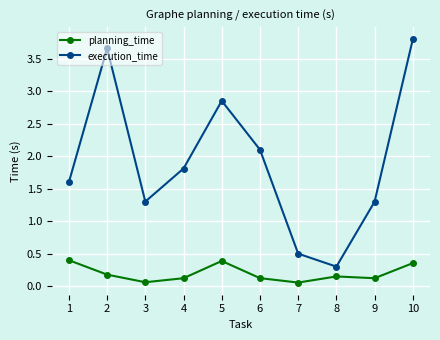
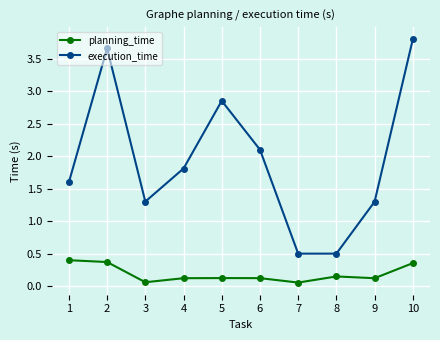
planning_time, 2: 0.2 -> 0.4
planning_time, 5: 0.4 -> 0.1
execution_time, 8: 0.3 -> 0.5
